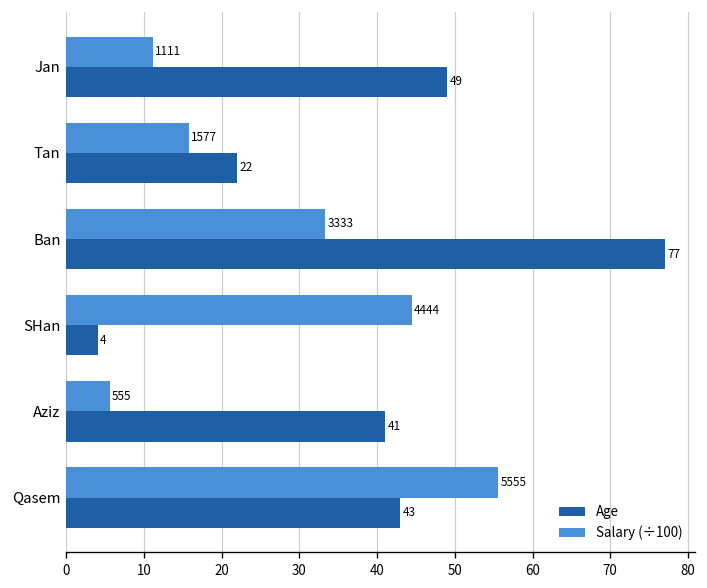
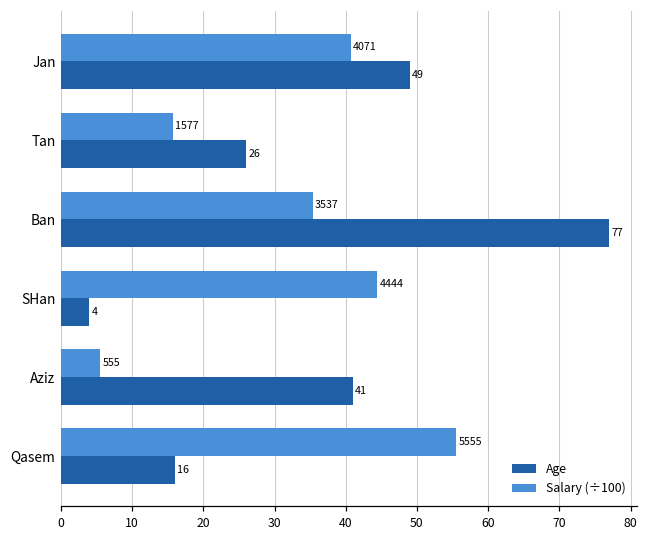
Salary (÷100), Jan: 1111 -> 4071
Age, Tan: 22 -> 26
Salary (÷100), Ban: 3333 -> 3537
Age, Qasem: 43 -> 16
